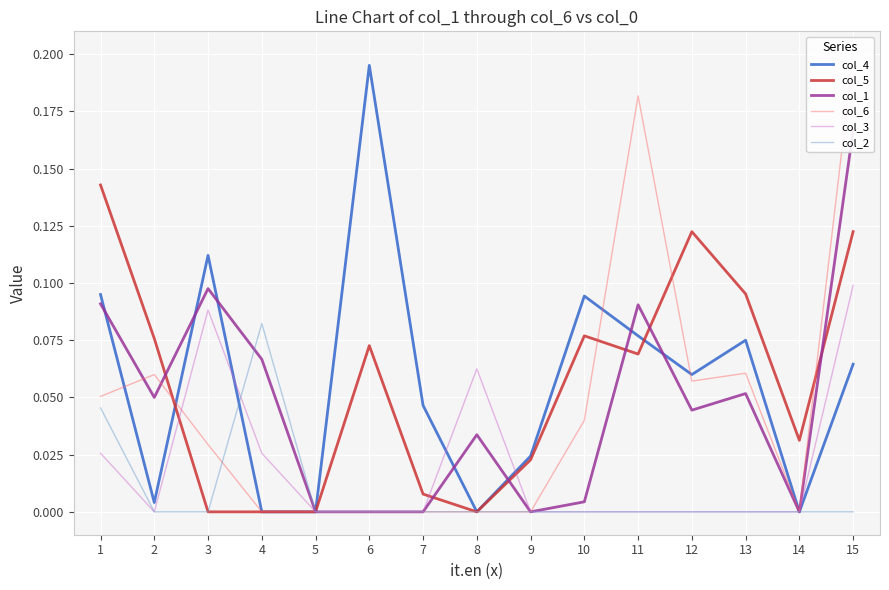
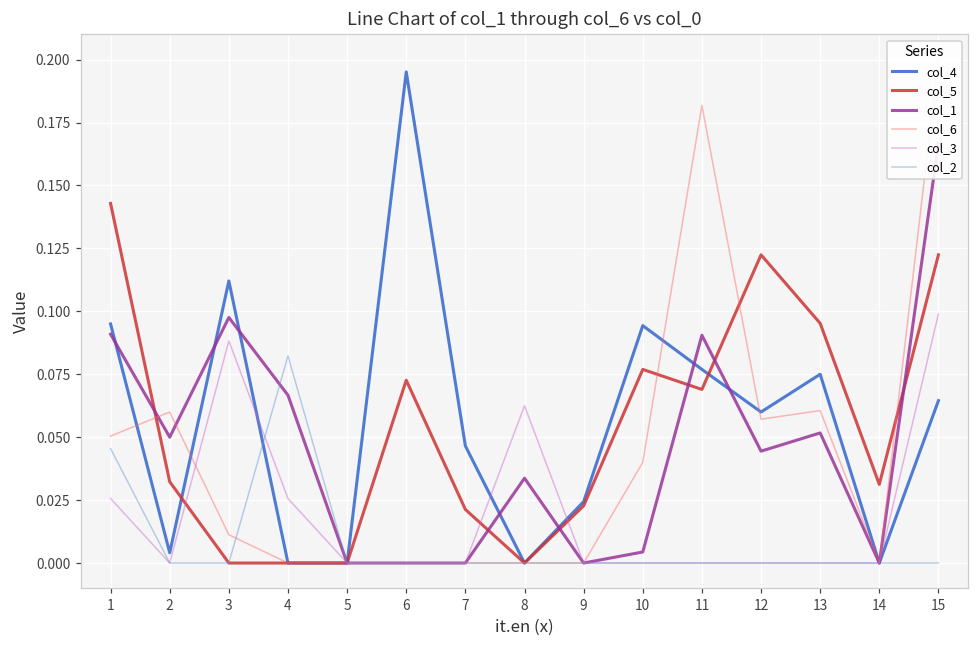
col_5, 2: 0.076 -> 0.032
col_6, 3: 0.029 -> 0.011
col_5, 7: 0.008 -> 0.021
